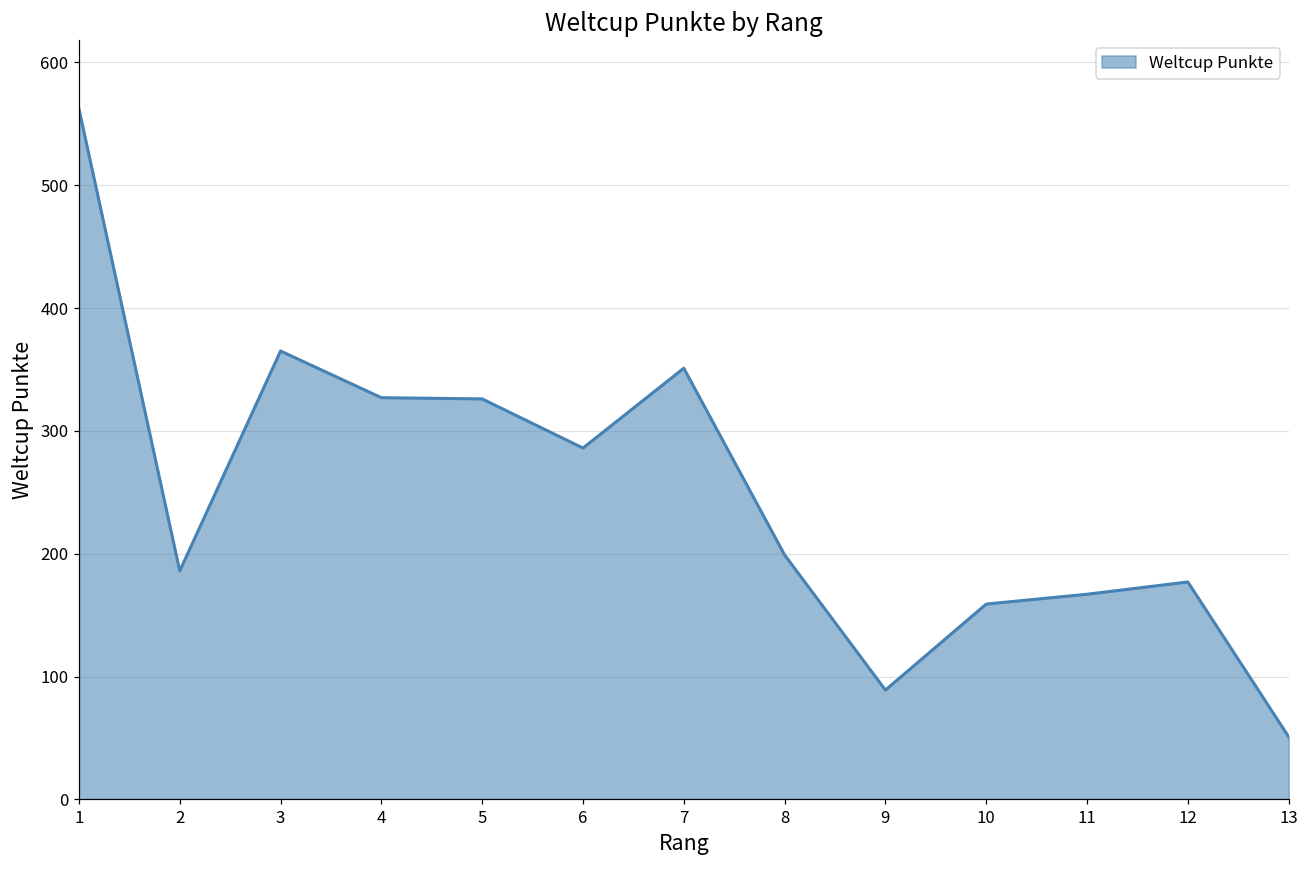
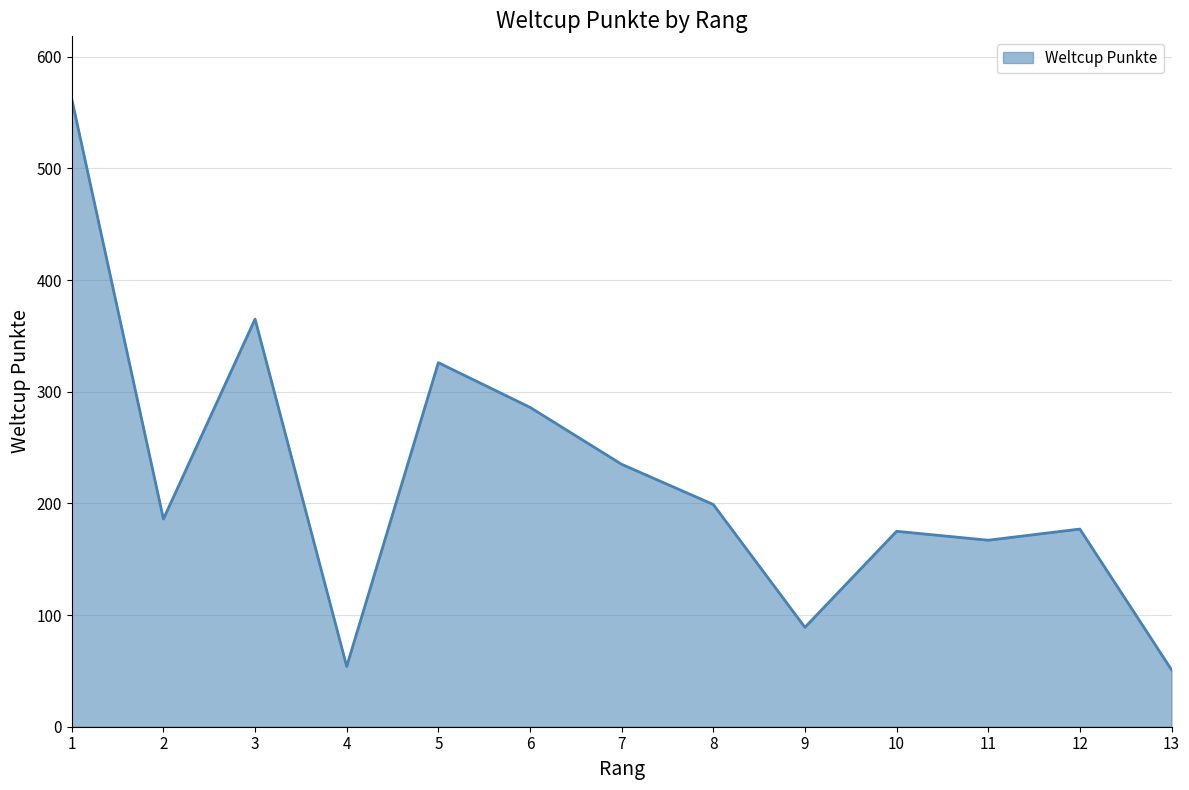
4: 327 -> 54
7: 351 -> 235
10: 159 -> 175
